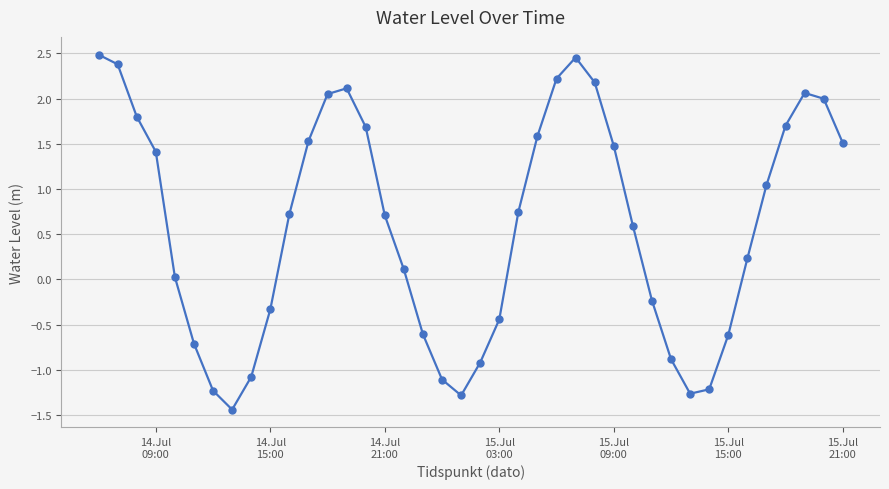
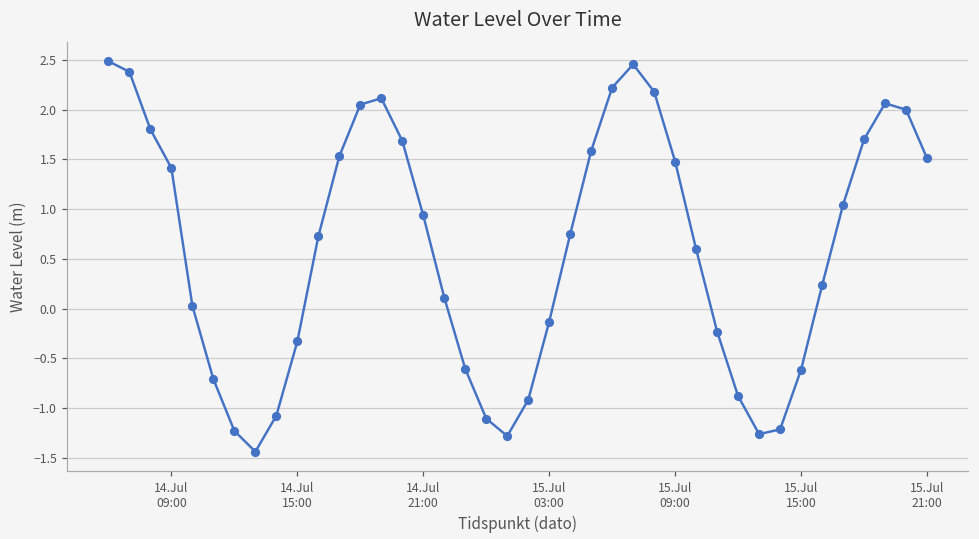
14.Jul 21:00: 0.7 -> 0.9
15.Jul 03:00: -0.4 -> -0.1
